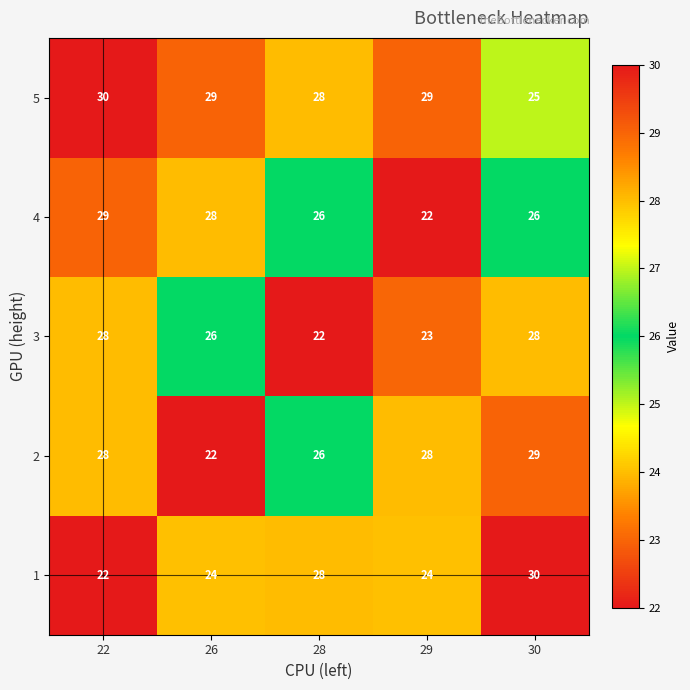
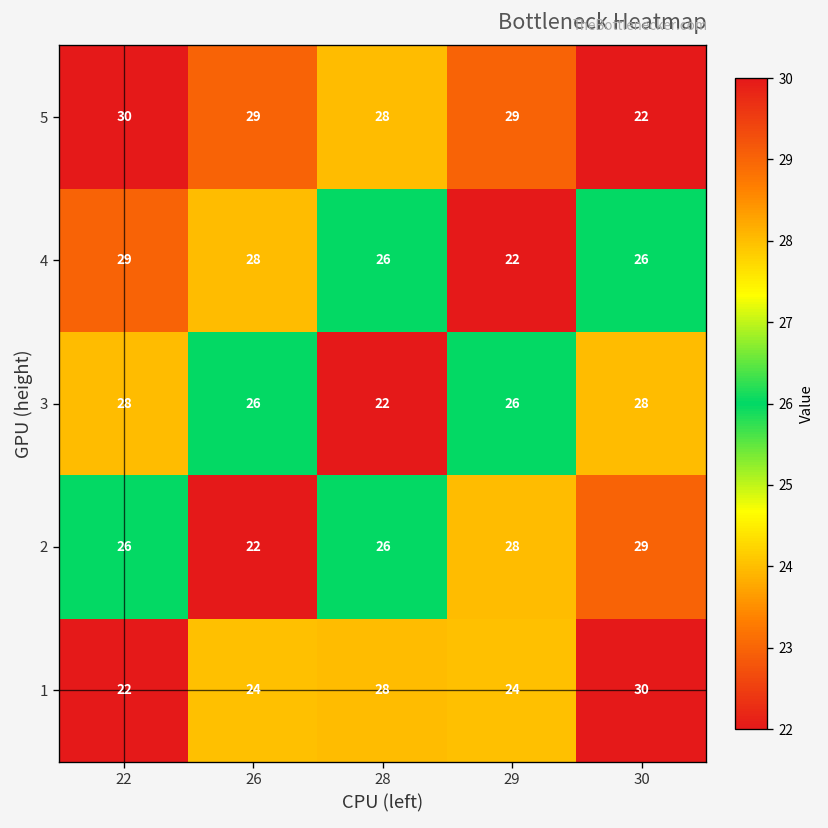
5, 30: 25 -> 22
3, 29: 23 -> 26
2, 22: 28 -> 26
